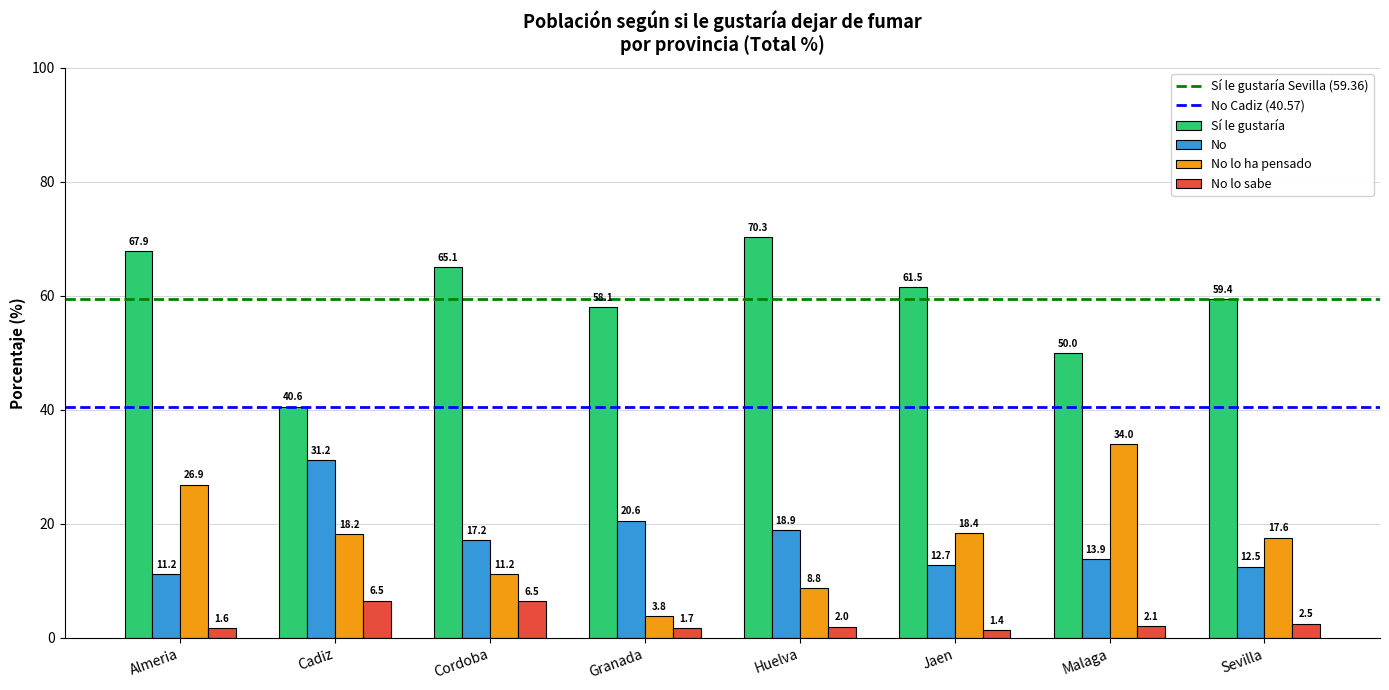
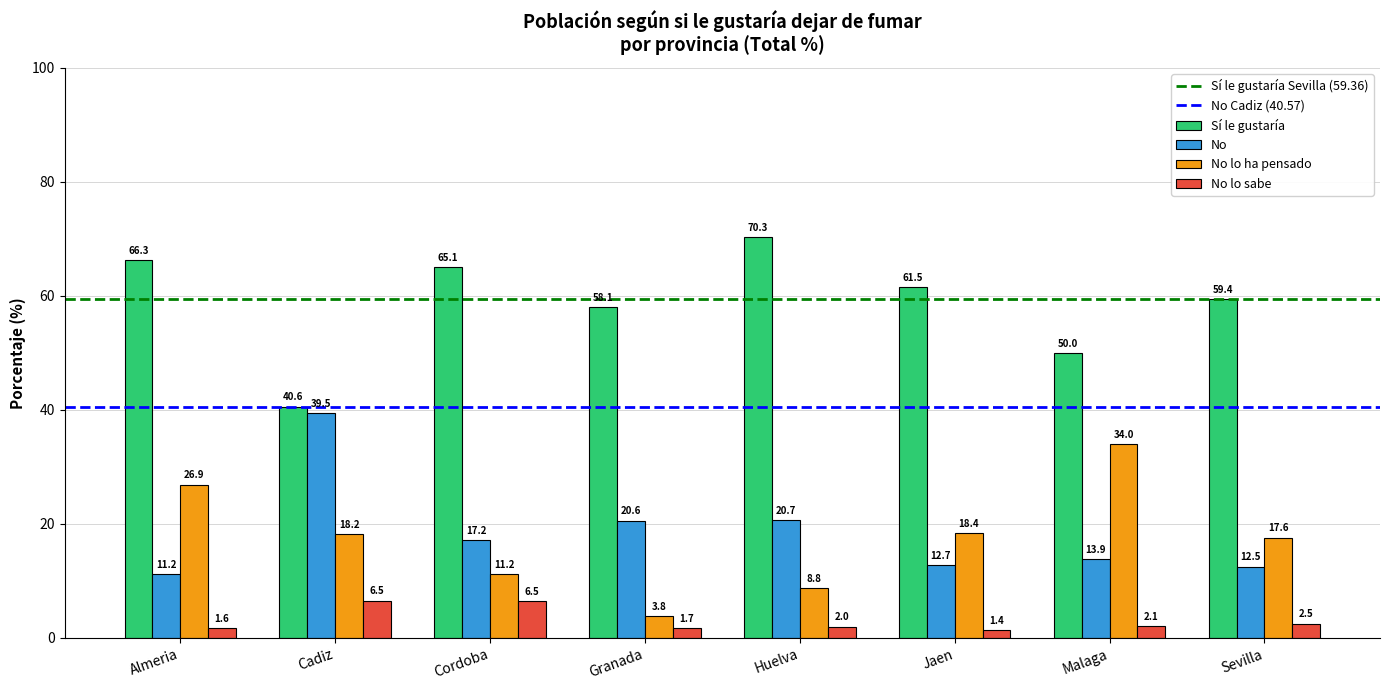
Sí le gustaría, Almeria: 67.9 -> 66.3
No, Cadiz: 31.2 -> 39.5
No, Huelva: 18.9 -> 20.7
